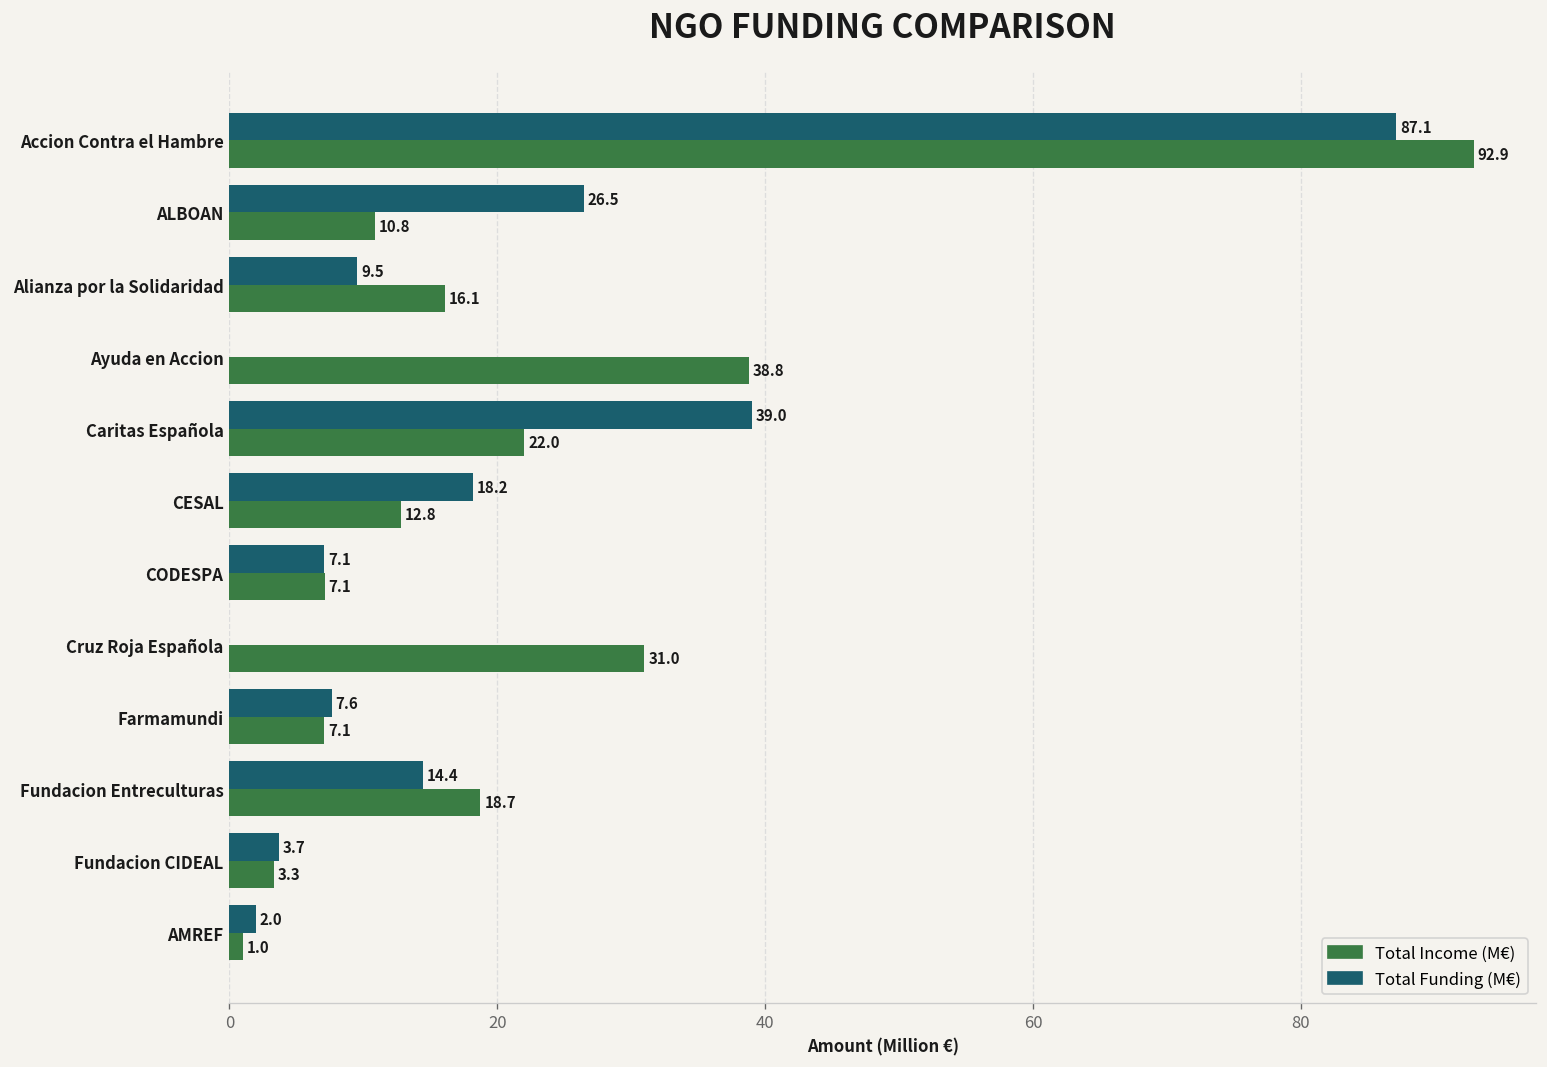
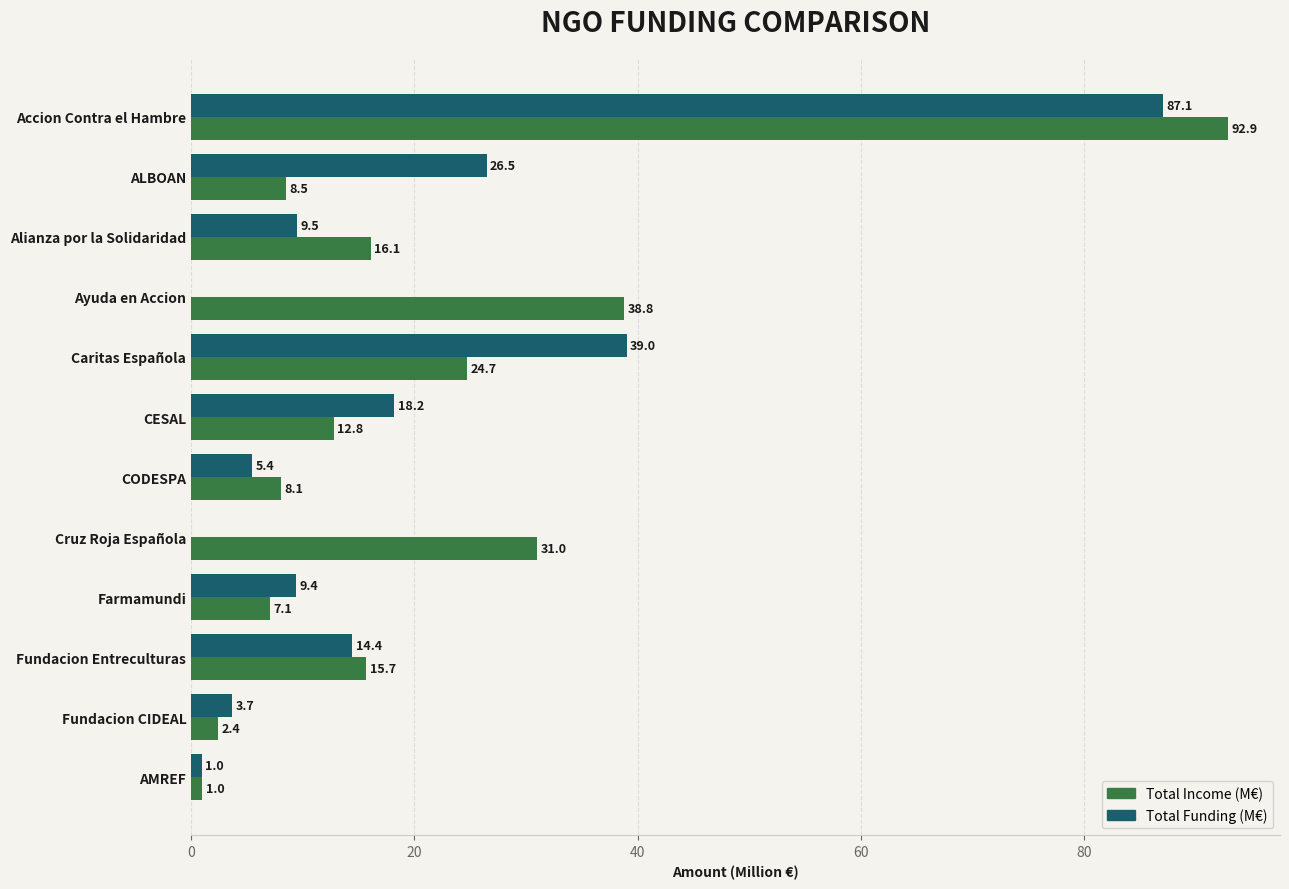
Total Income (M€), ALBOAN: 10.8 -> 8.5
Total Income (M€), Caritas Española: 22.0 -> 24.7
Total Funding (M€), CODESPA: 7.1 -> 5.4
Total Income (M€), CODESPA: 7.1 -> 8.1
Total Funding (M€), Farmamundi: 7.6 -> 9.4
Total Income (M€), Fundacion Entreculturas: 18.7 -> 15.7
Total Income (M€), Fundacion CIDEAL: 3.3 -> 2.4
Total Funding (M€), AMREF: 2.0 -> 1.0
